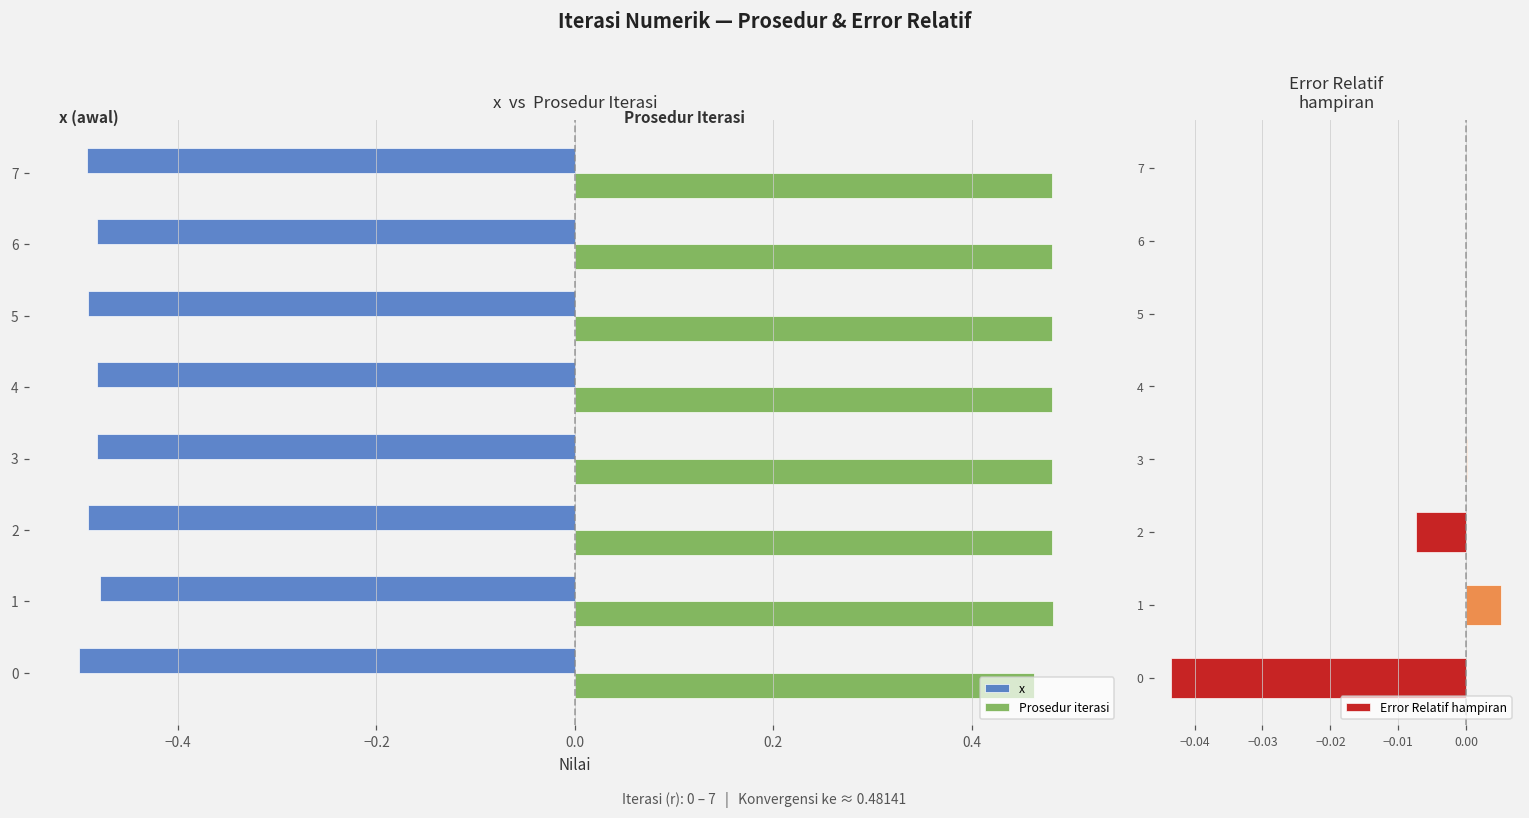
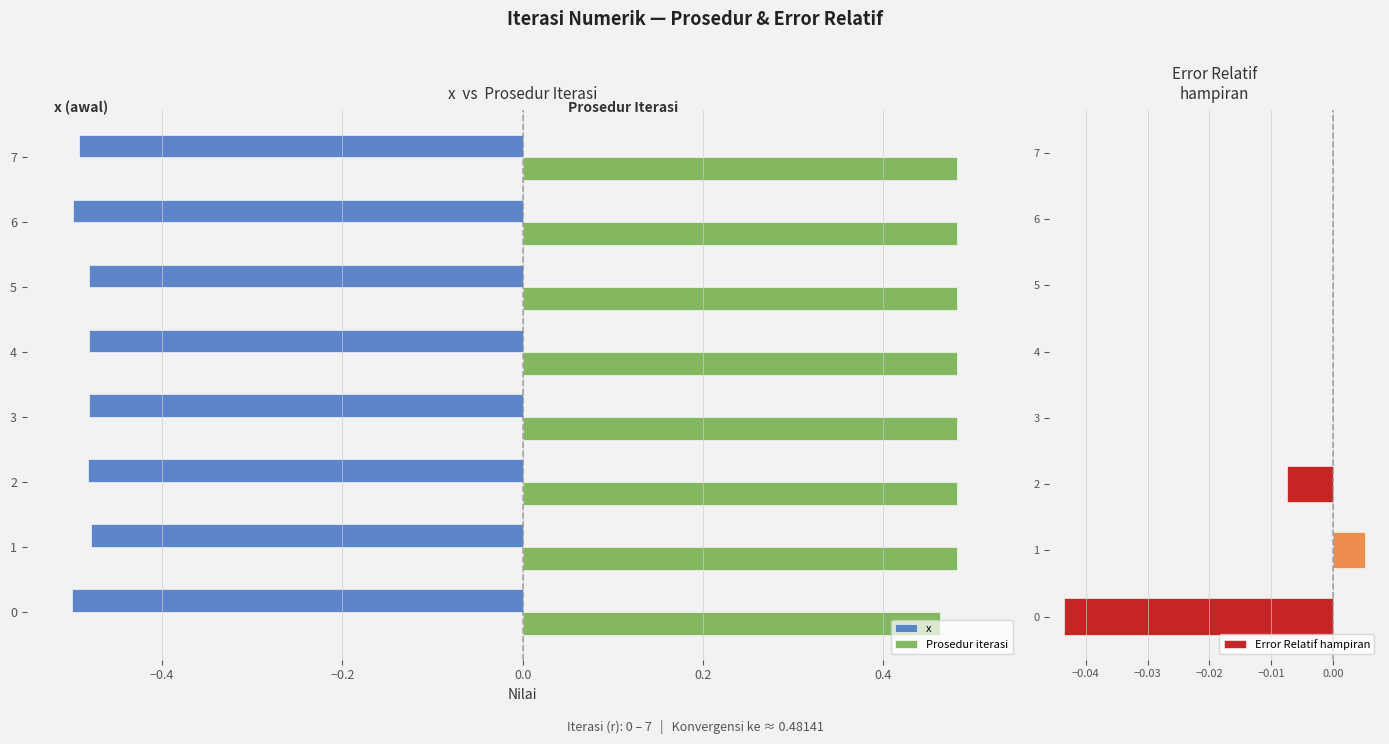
x vs Prosedur Iterasi, x, 6: -0.48 -> -0.50
x vs Prosedur Iterasi, x, 5: -0.49 -> -0.48
x vs Prosedur Iterasi, x, 2: -0.49 -> -0.48
